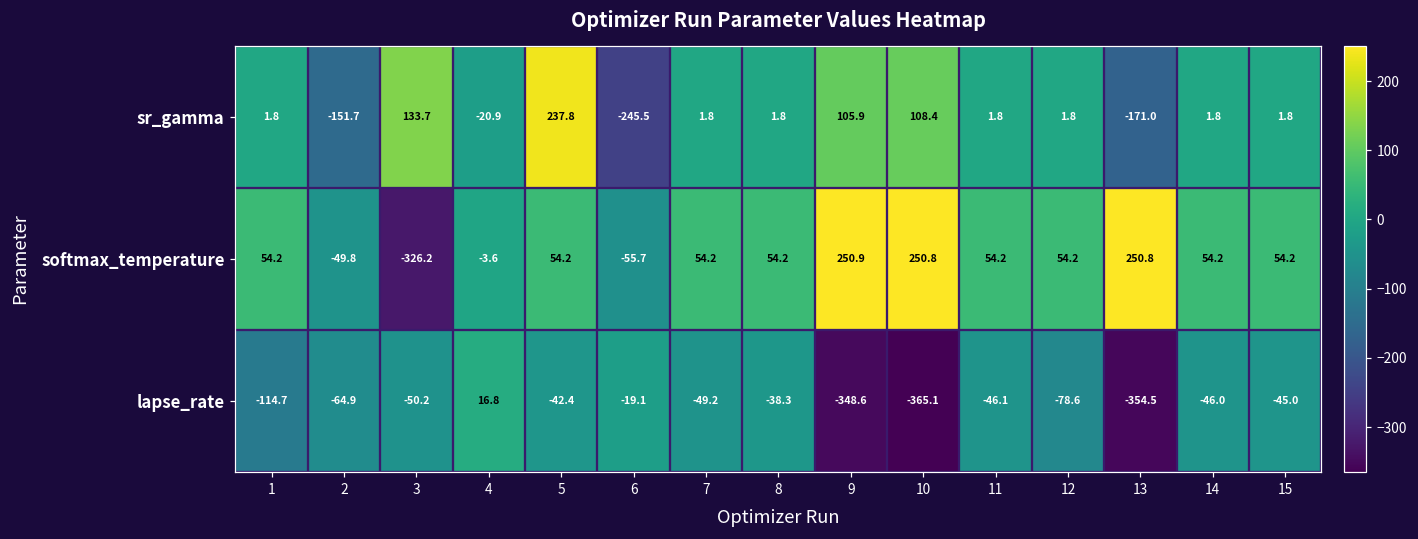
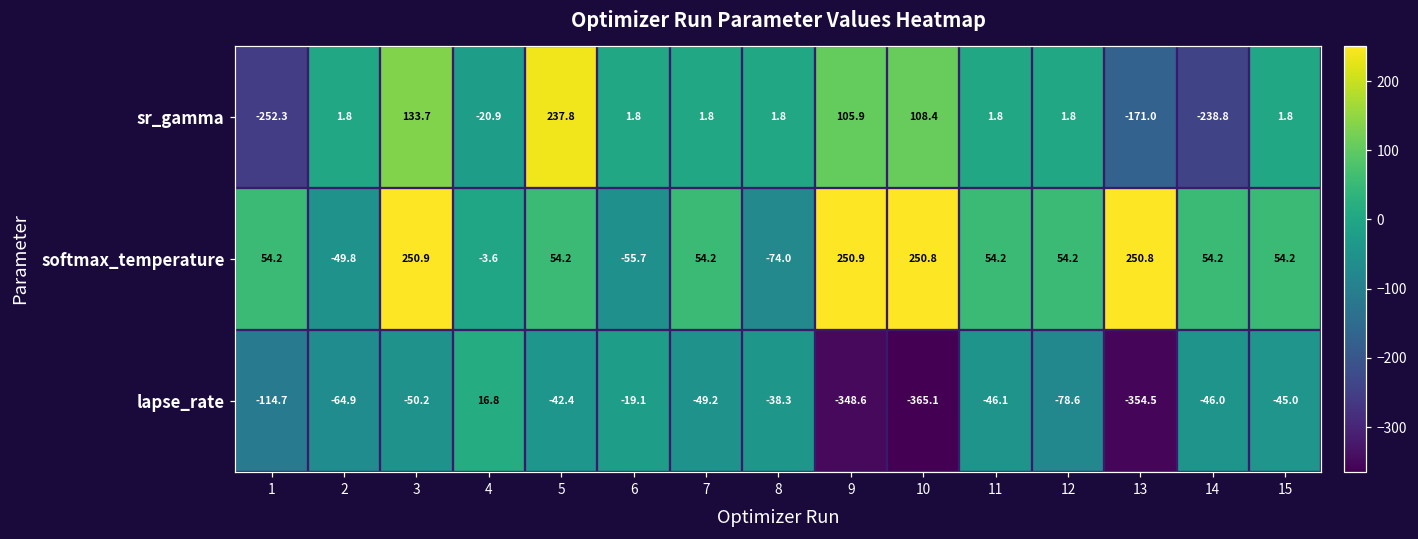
sr_gamma, 1: 1.8 -> -252.3
sr_gamma, 2: -151.7 -> 1.8
sr_gamma, 6: -245.5 -> 1.8
sr_gamma, 14: 1.8 -> -238.8
softmax_temperature, 3: -326.2 -> 250.9
softmax_temperature, 8: 54.2 -> -74.0
